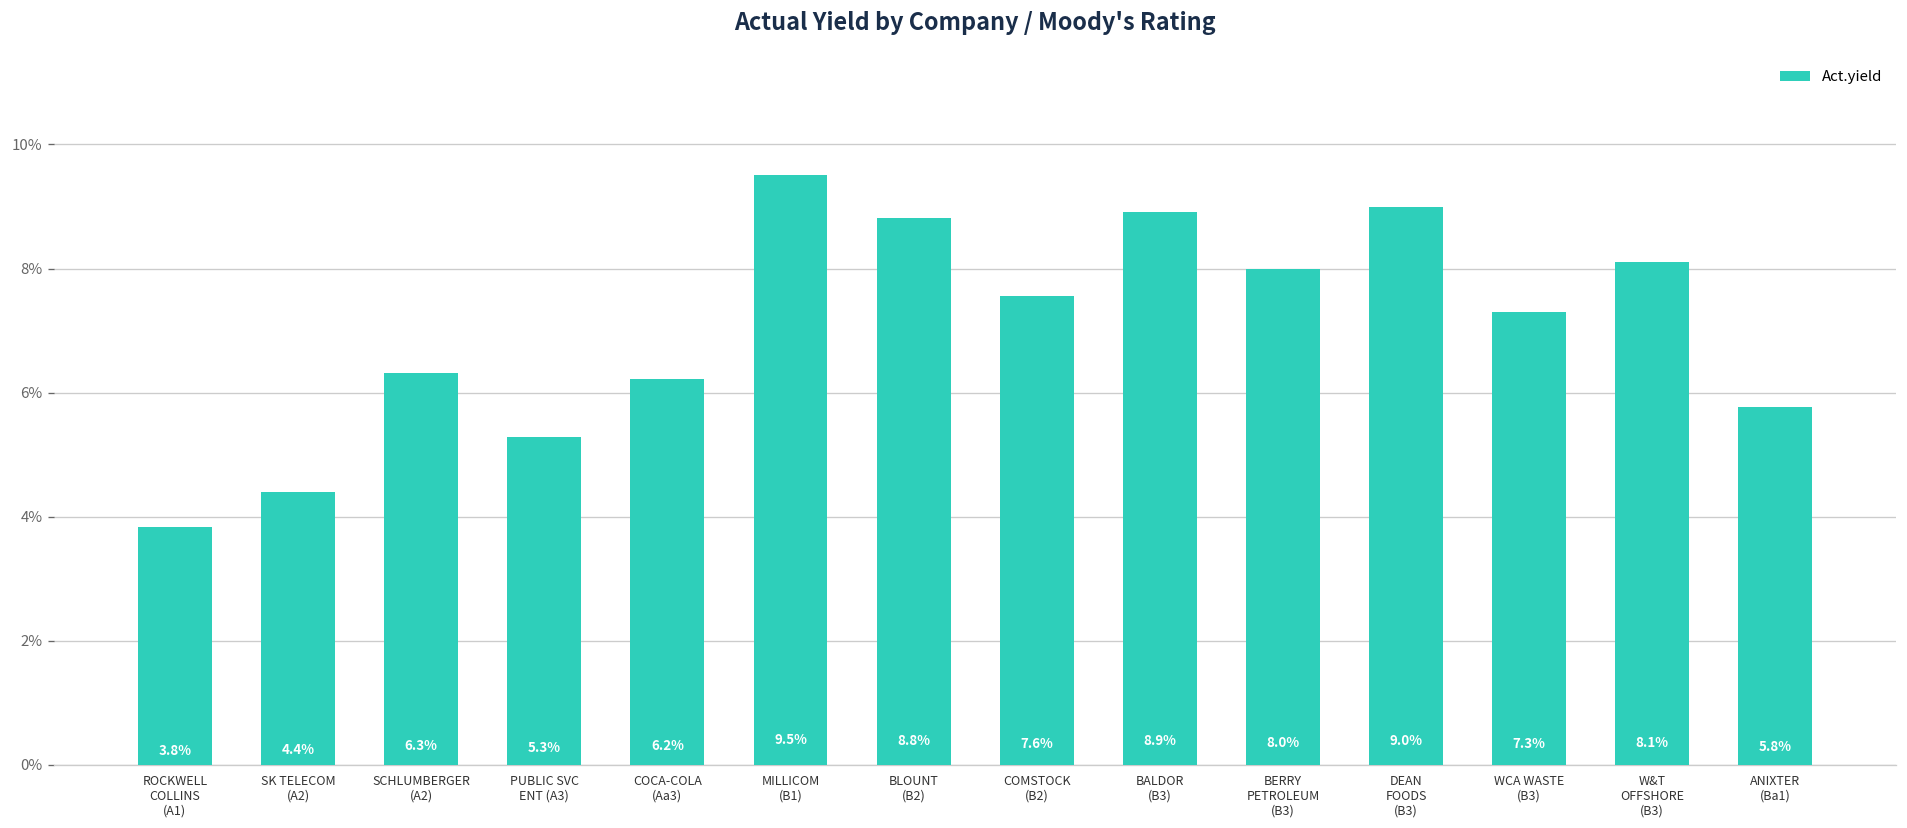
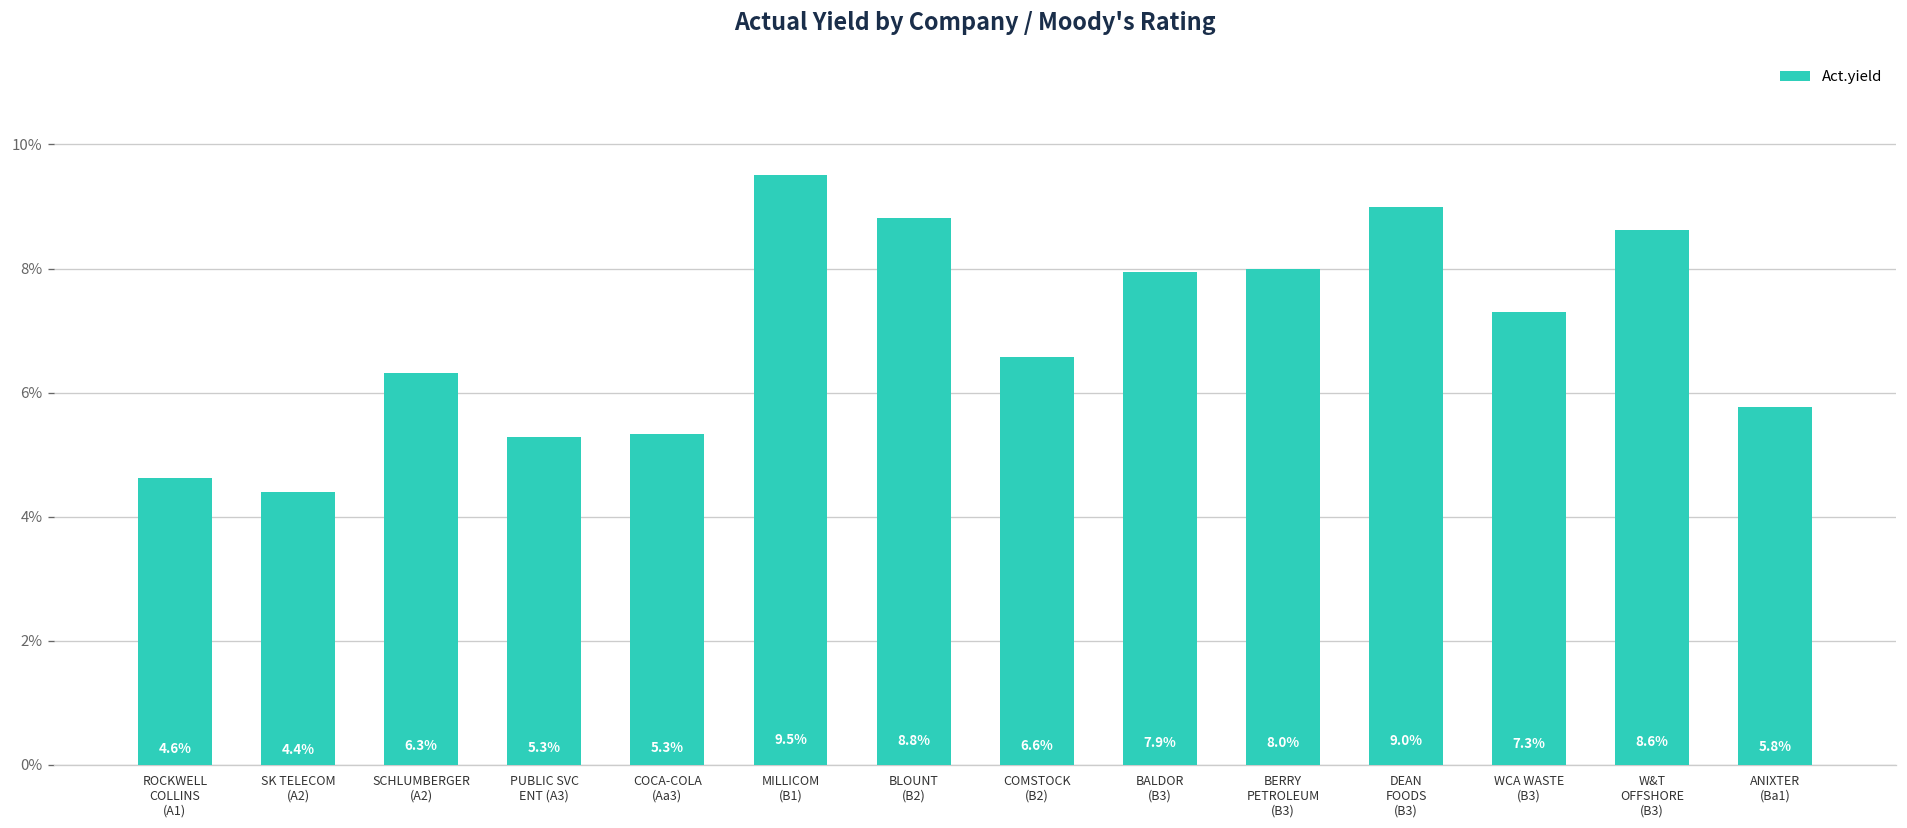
ROCKWELL COLLINS (A1): 3.8% -> 4.6%
COCA-COLA (Aa3): 6.2% -> 5.3%
COMSTOCK (B2): 7.6% -> 6.6%
BALDOR (B3): 8.9% -> 7.9%
W&T OFFSHORE (B3): 8.1% -> 8.6%
